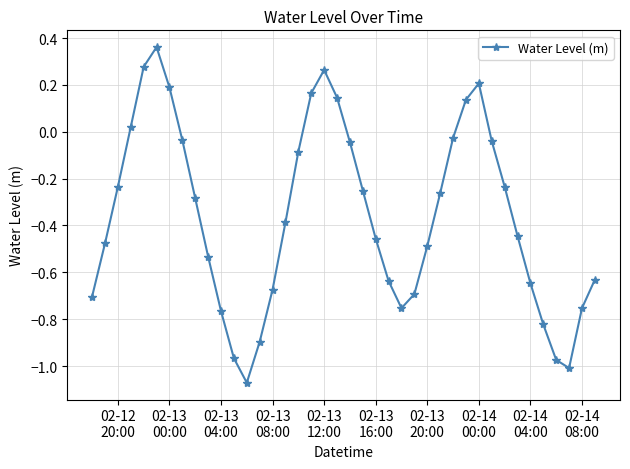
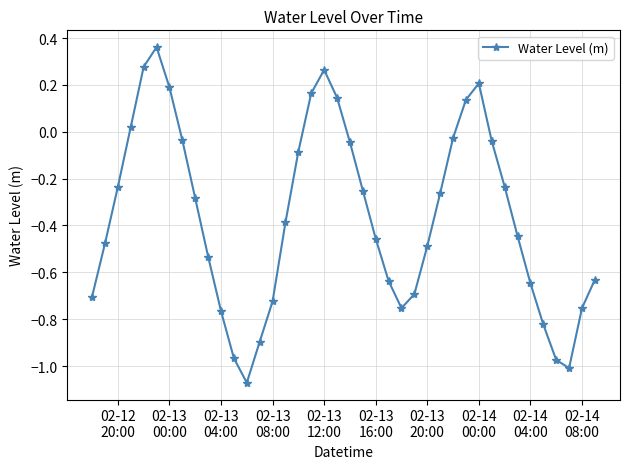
02-13 08:00: -0.67 -> -0.72
